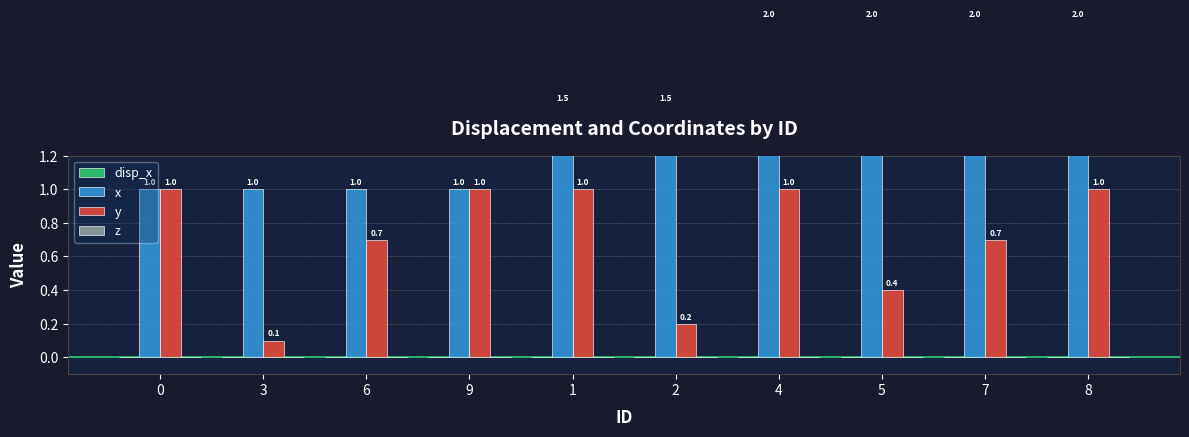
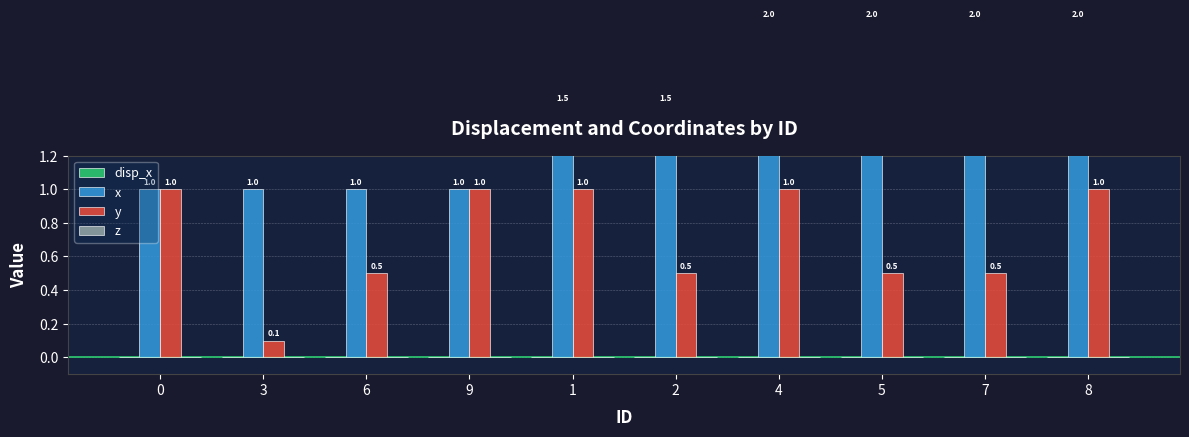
y, 6: 0.7 -> 0.5
y, 2: 0.2 -> 0.5
y, 5: 0.4 -> 0.5
y, 7: 0.7 -> 0.5
